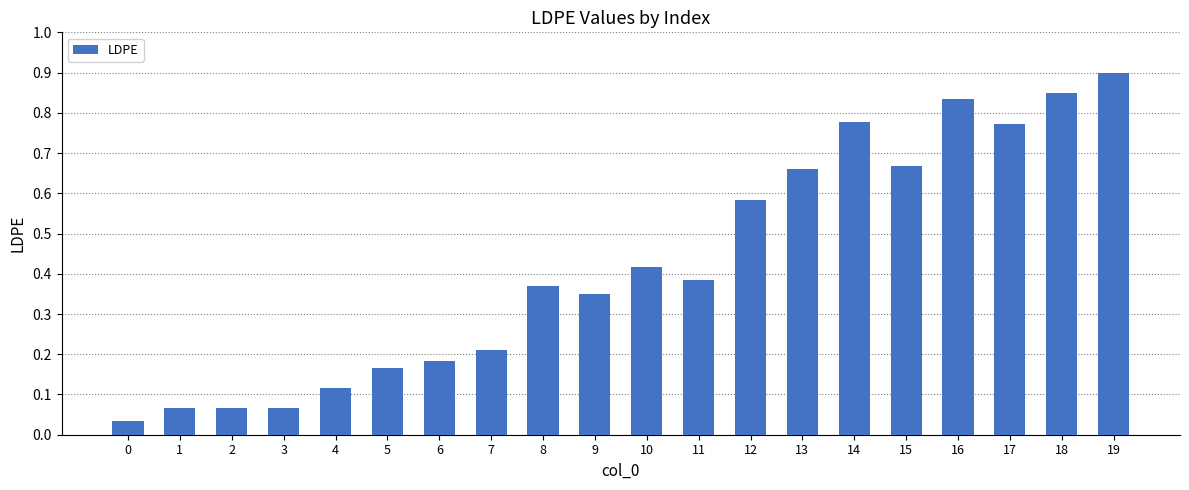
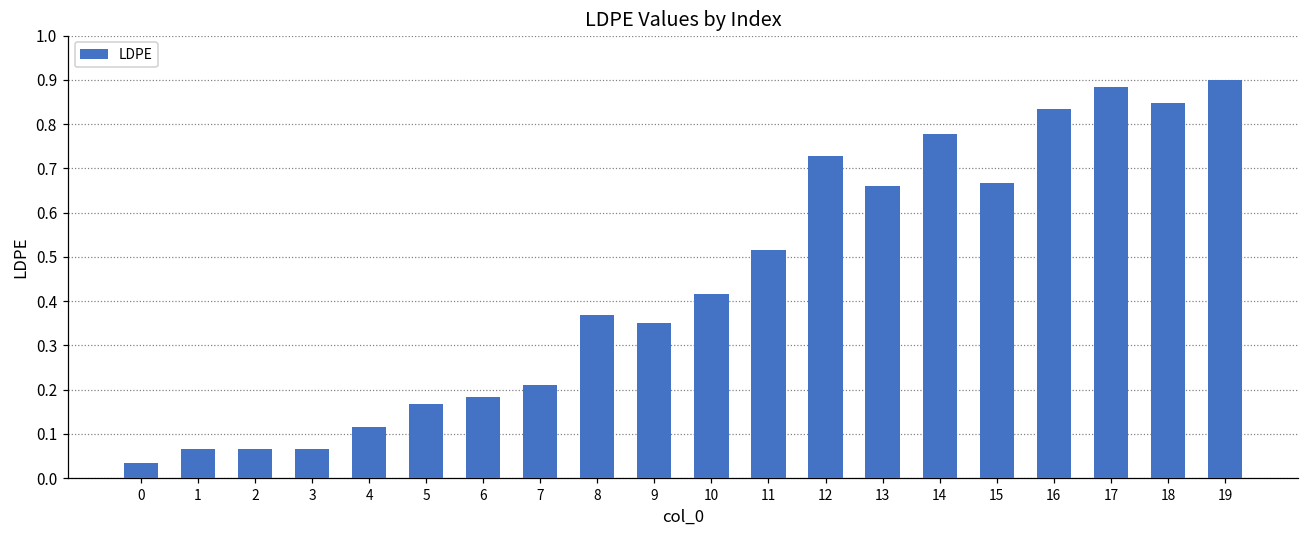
11: 0.38 -> 0.52
12: 0.58 -> 0.73
17: 0.77 -> 0.88
